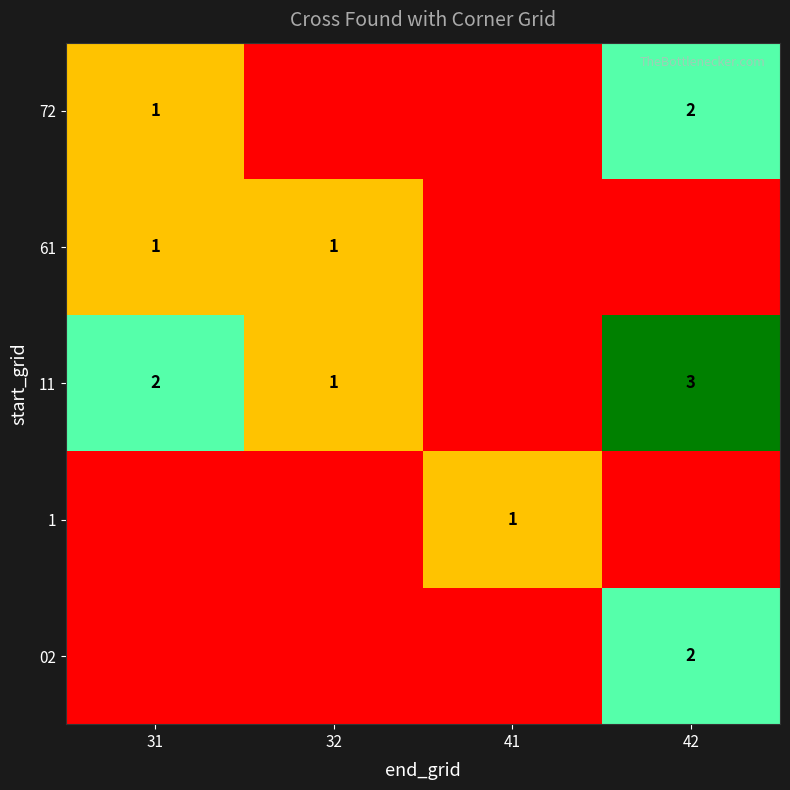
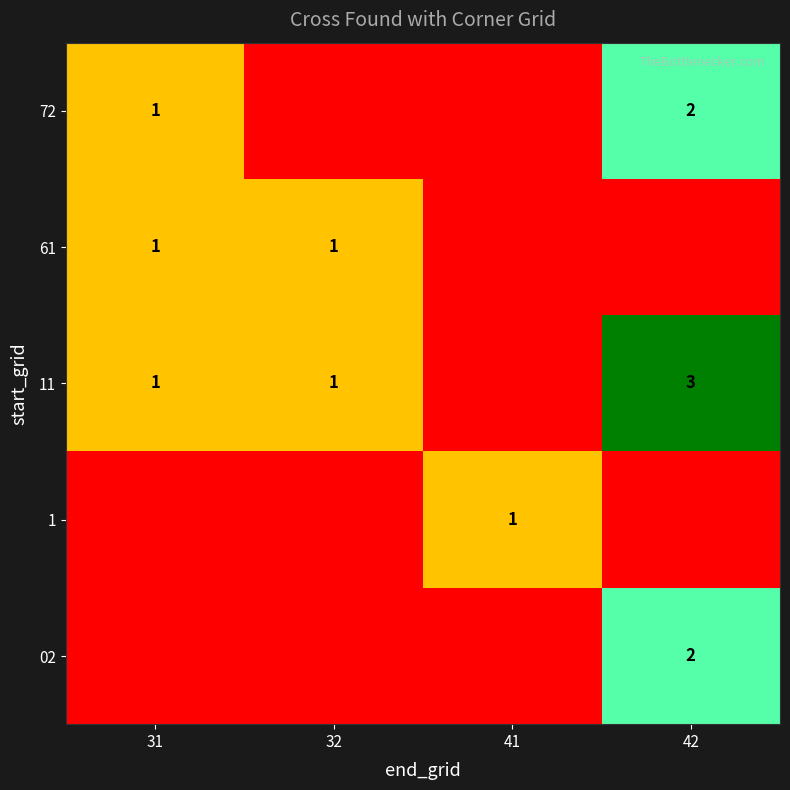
11, 31: 2 -> 1
